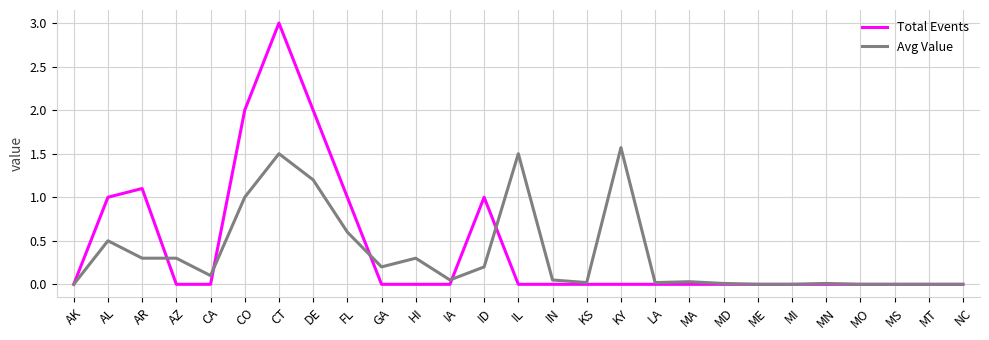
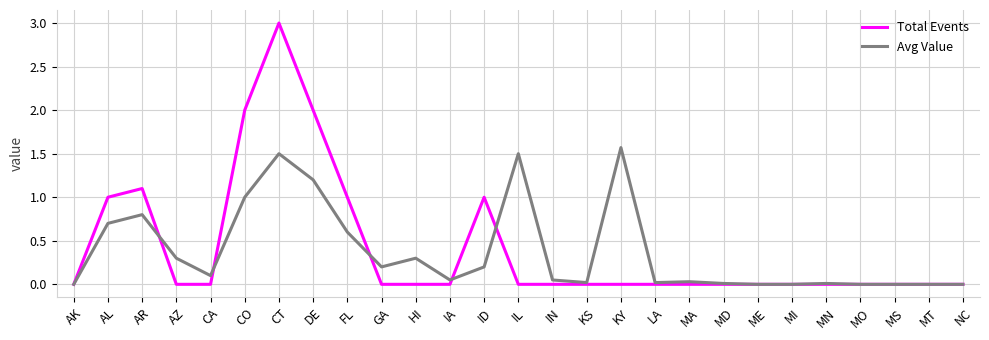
Avg Value, AL: 0.5 -> 0.7
Avg Value, AR: 0.3 -> 0.8
